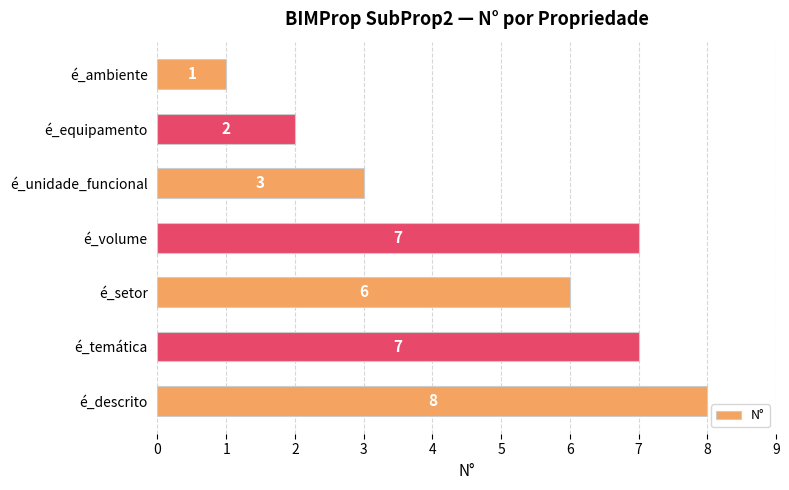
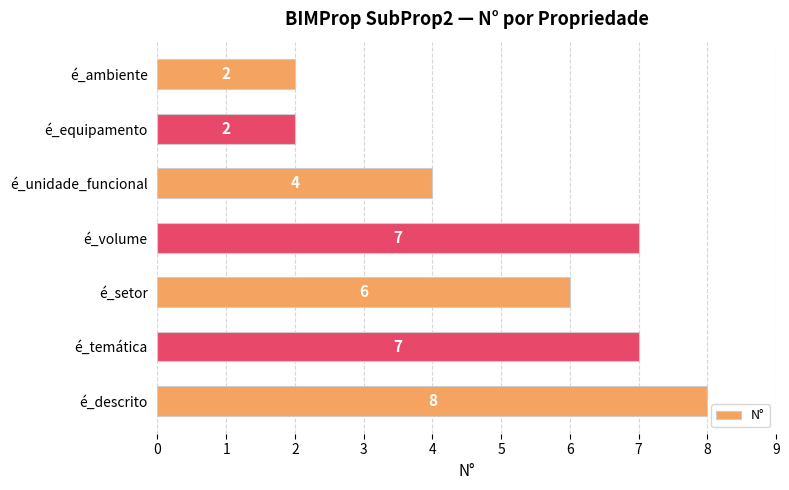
é_ambiente: 1 -> 2
é_unidade_funcional: 3 -> 4
